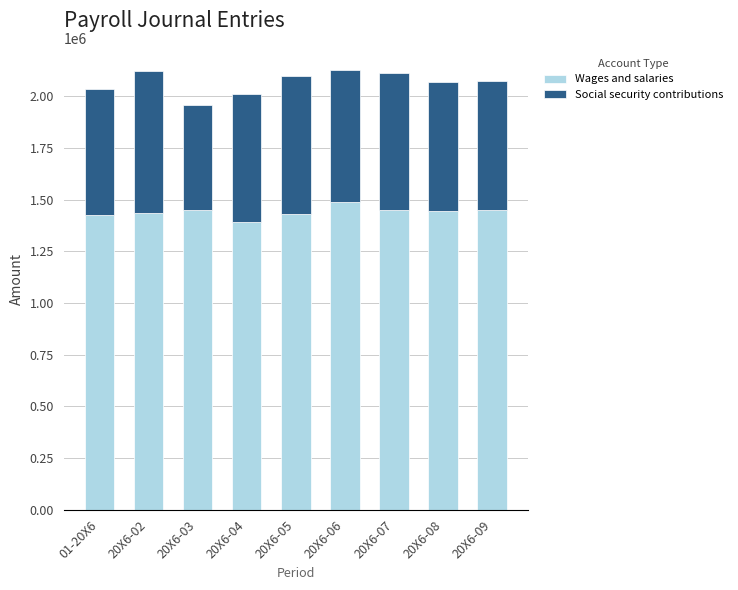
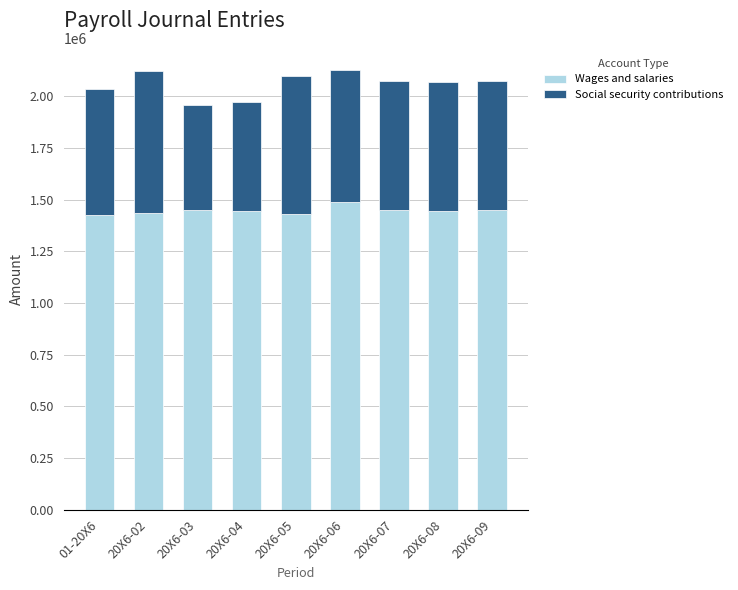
Wages and salaries, 20X6-04: 1390000 -> 1440000
Social security contributions, 20X6-04: 620000 -> 530000
Social security contributions, 20X6-07: 660000 -> 620000
